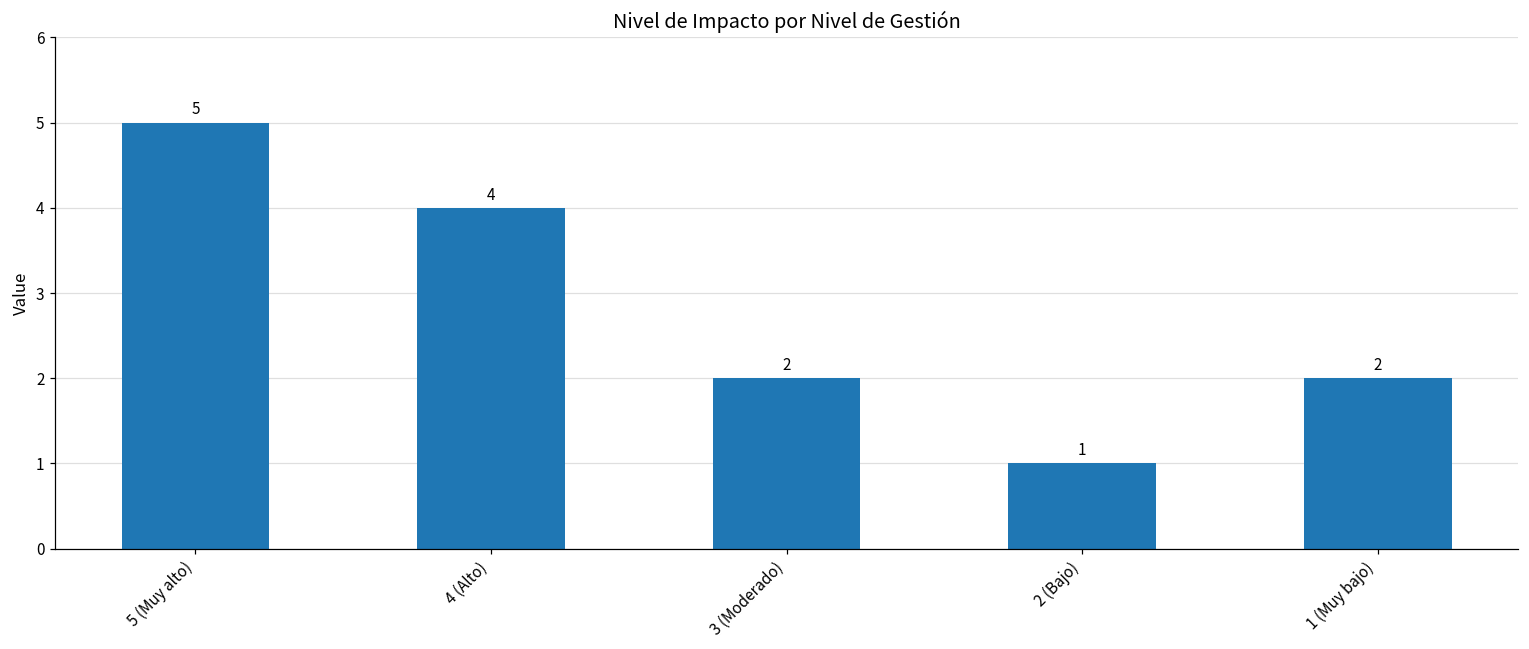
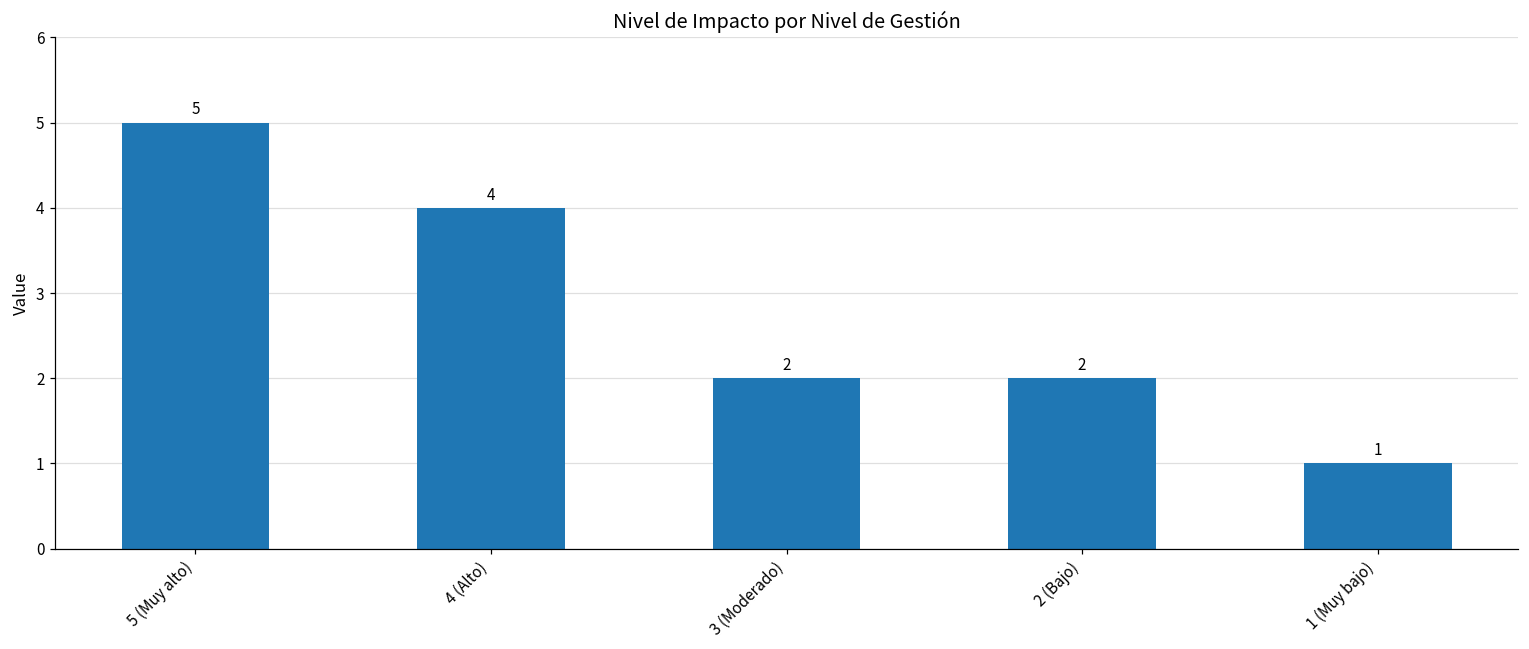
2 (Bajo): 1 -> 2
1 (Muy bajo): 2 -> 1
